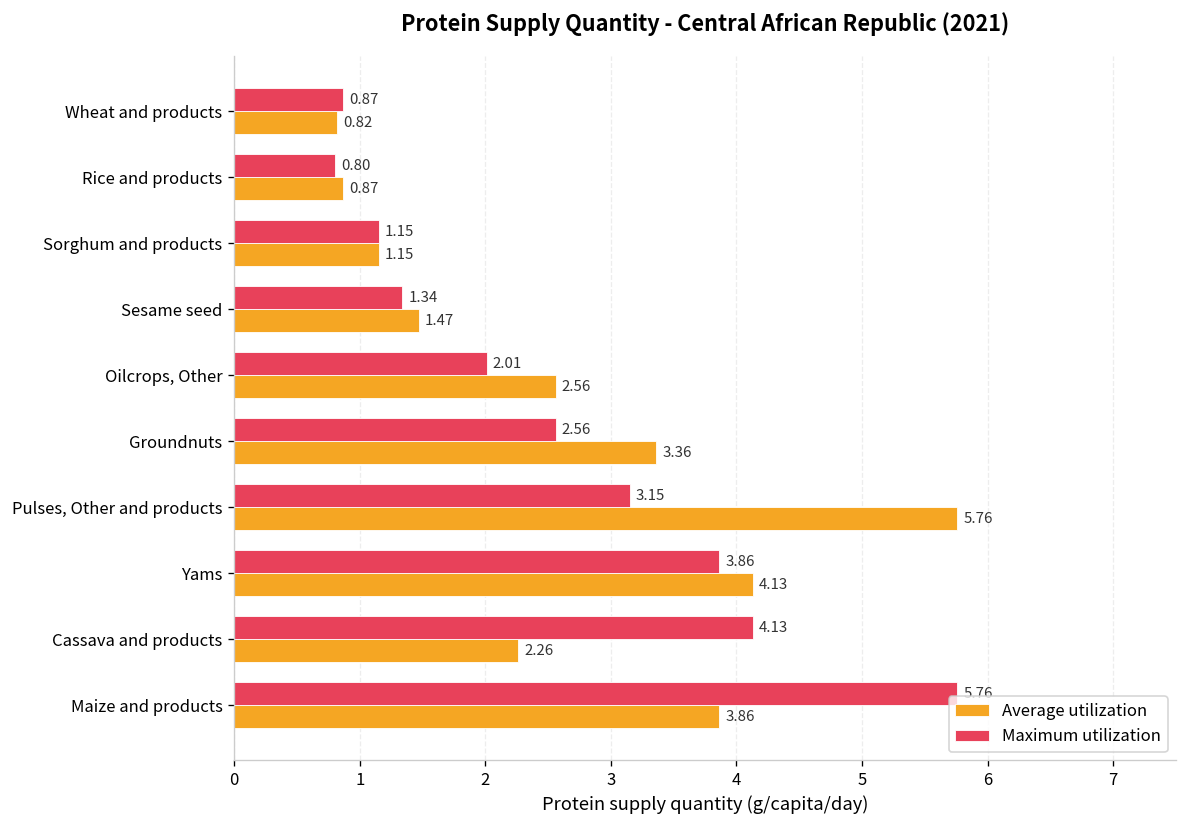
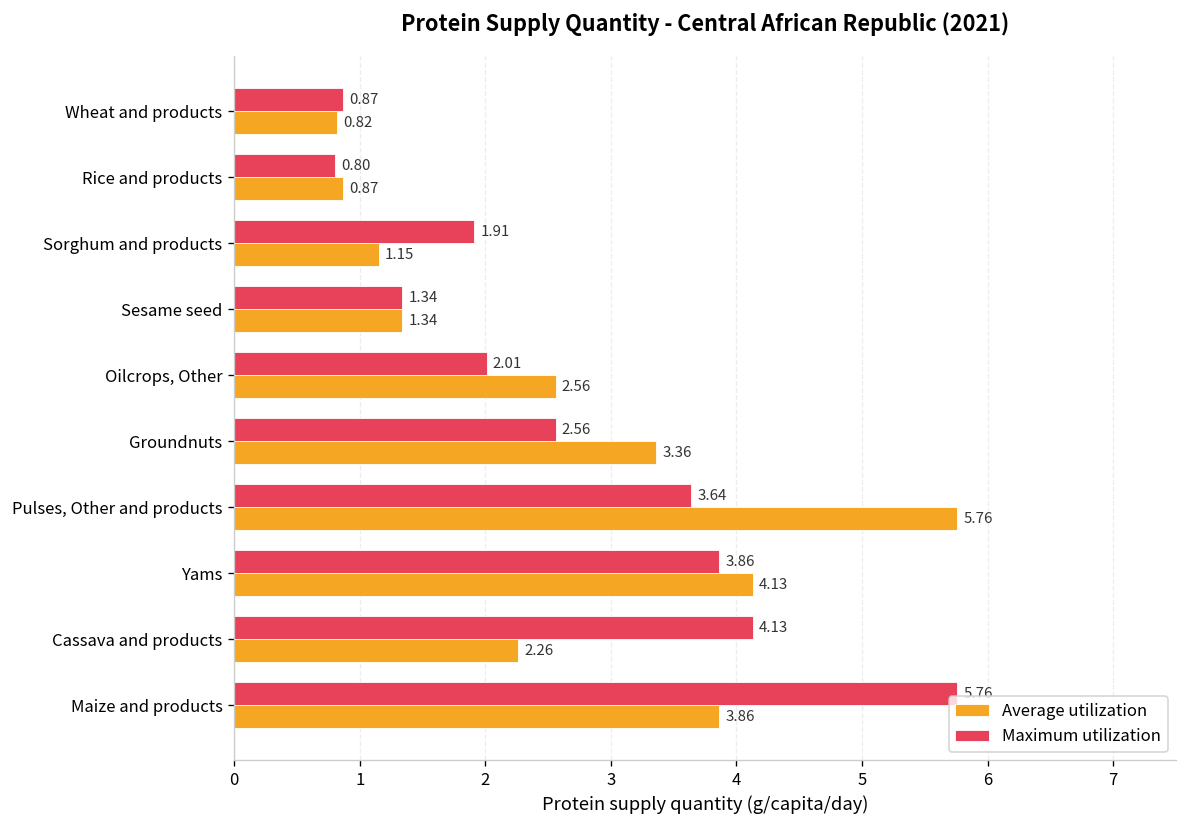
Maximum utilization, Sorghum and products: 1.15 -> 1.91
Average utilization, Sesame seed: 1.47 -> 1.34
Maximum utilization, Pulses, Other and products: 3.15 -> 3.64
